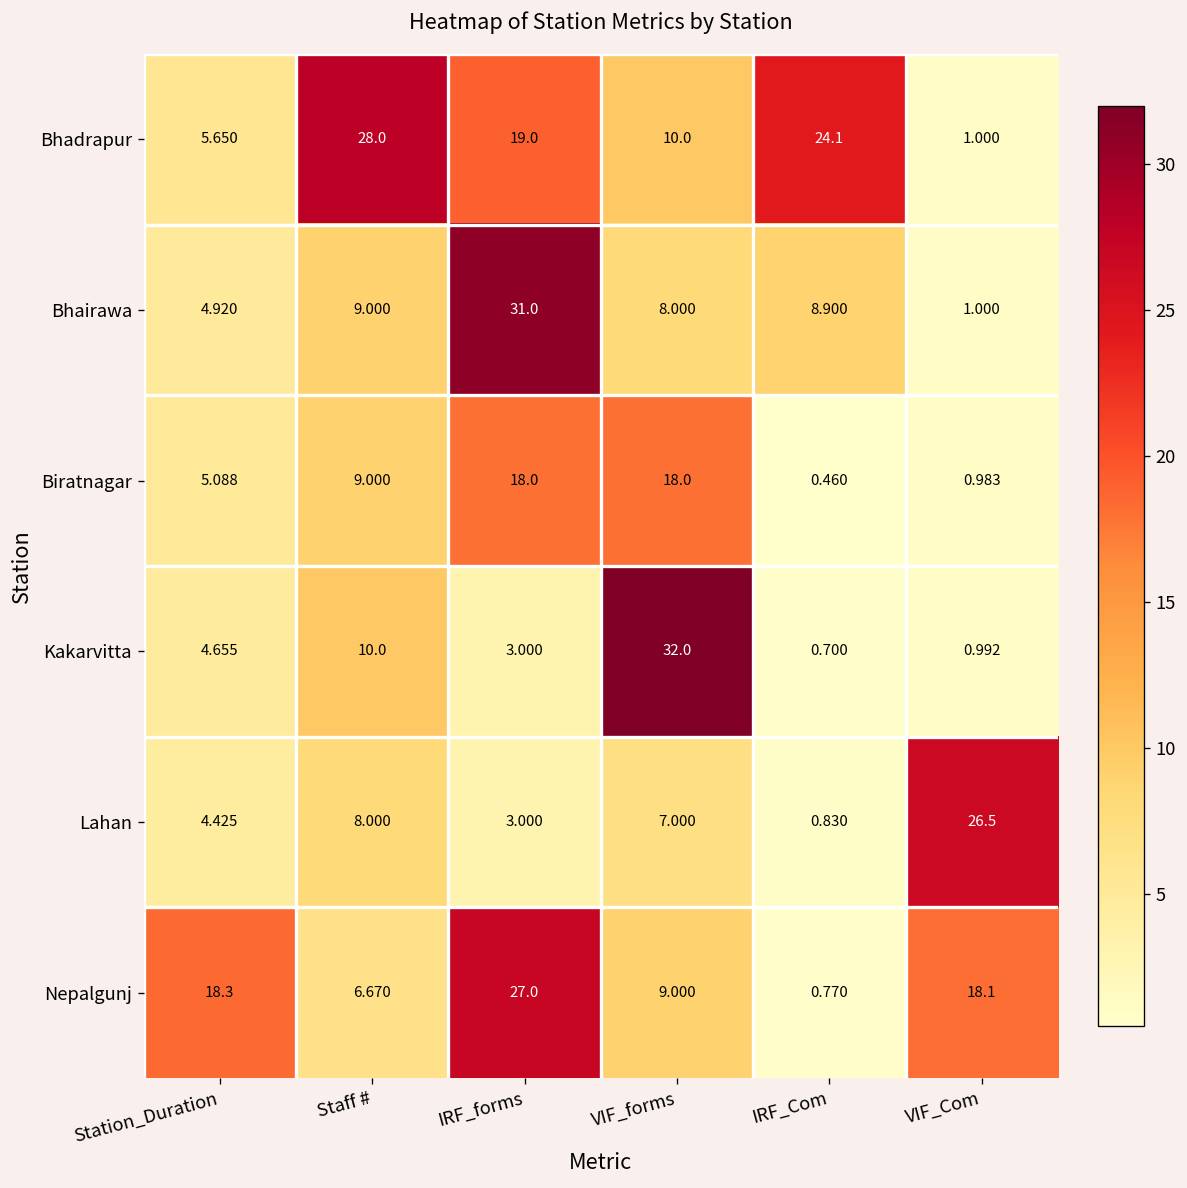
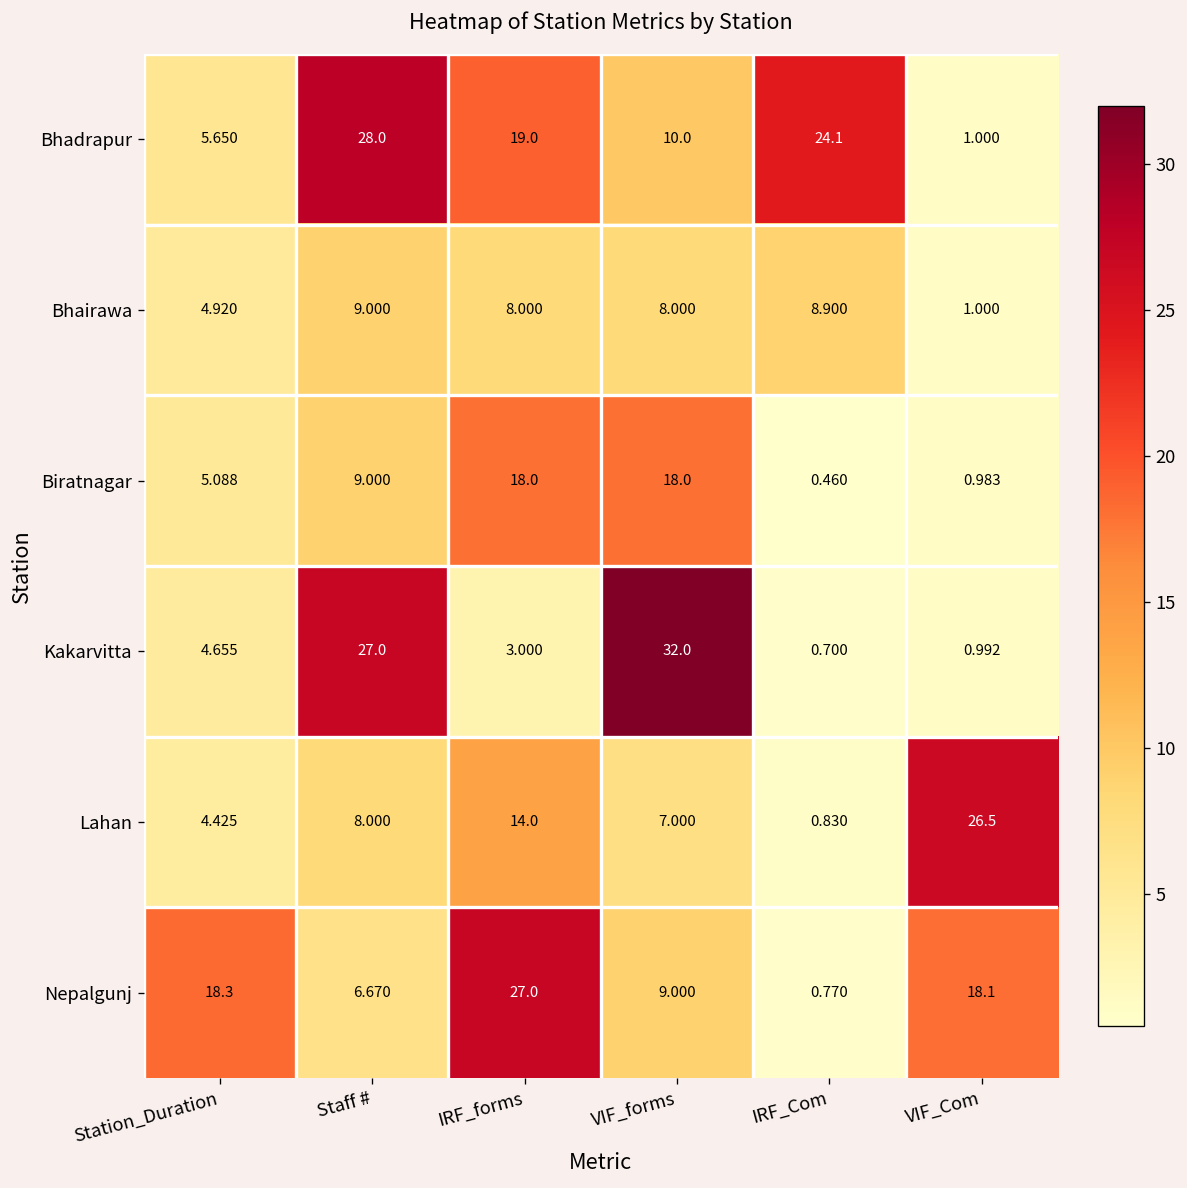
Bhairawa, IRF_forms: 31.0 -> 8.000
Kakarvitta, Staff #: 10.0 -> 27.0
Lahan, IRF_forms: 3.000 -> 14.0
